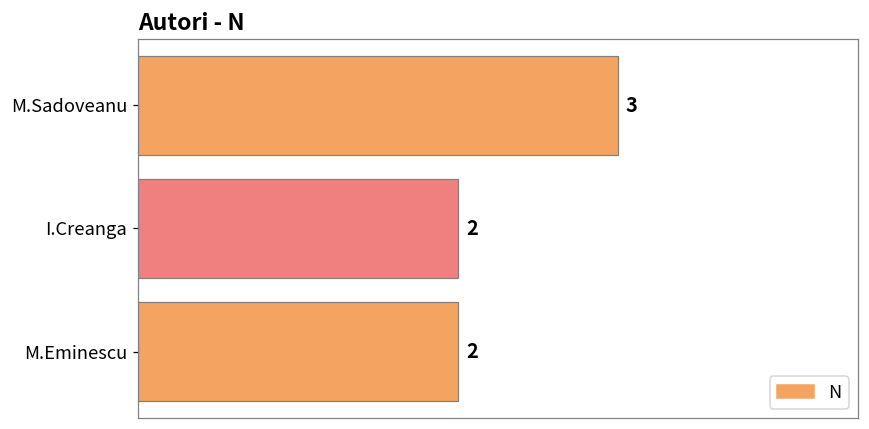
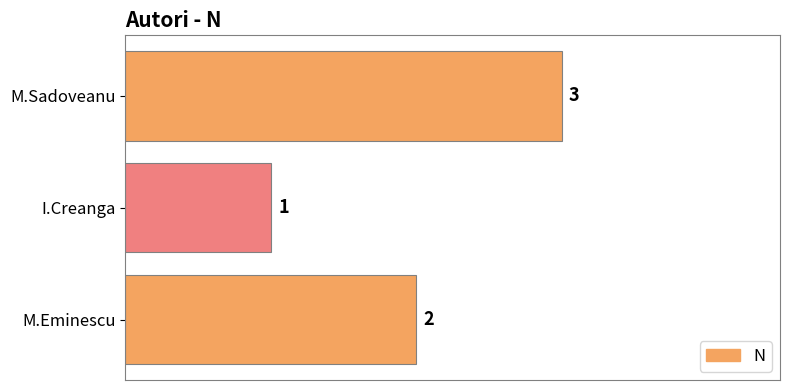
I.Creanga: 2 -> 1
